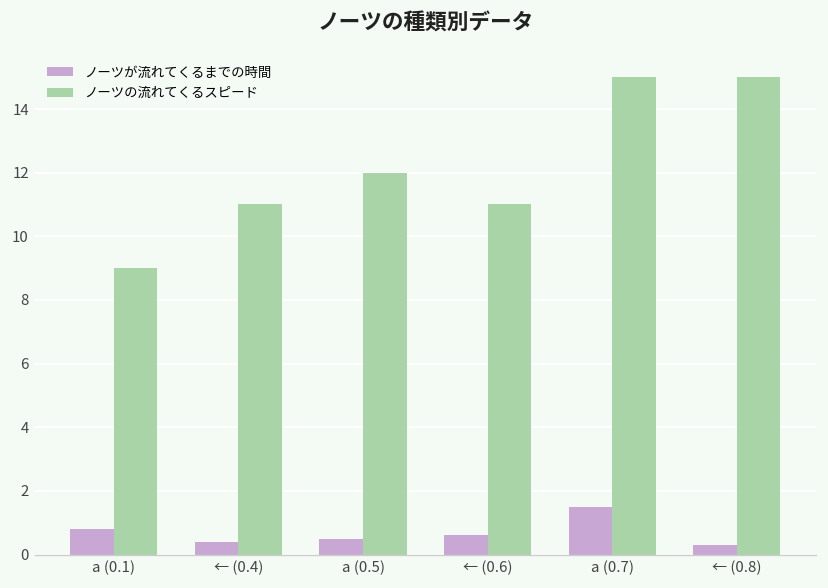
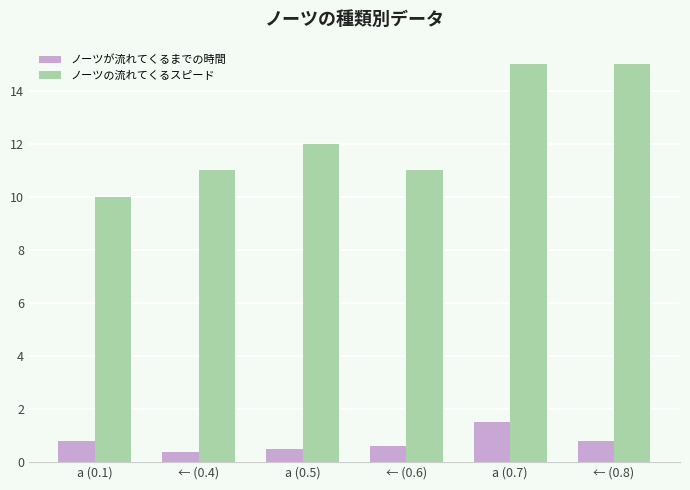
ノーツの流れてくるスピード, a (0.1): 9 -> 10
ノーツが流れてくるまでの時間, ← (0.8): 0.3 -> 0.8
